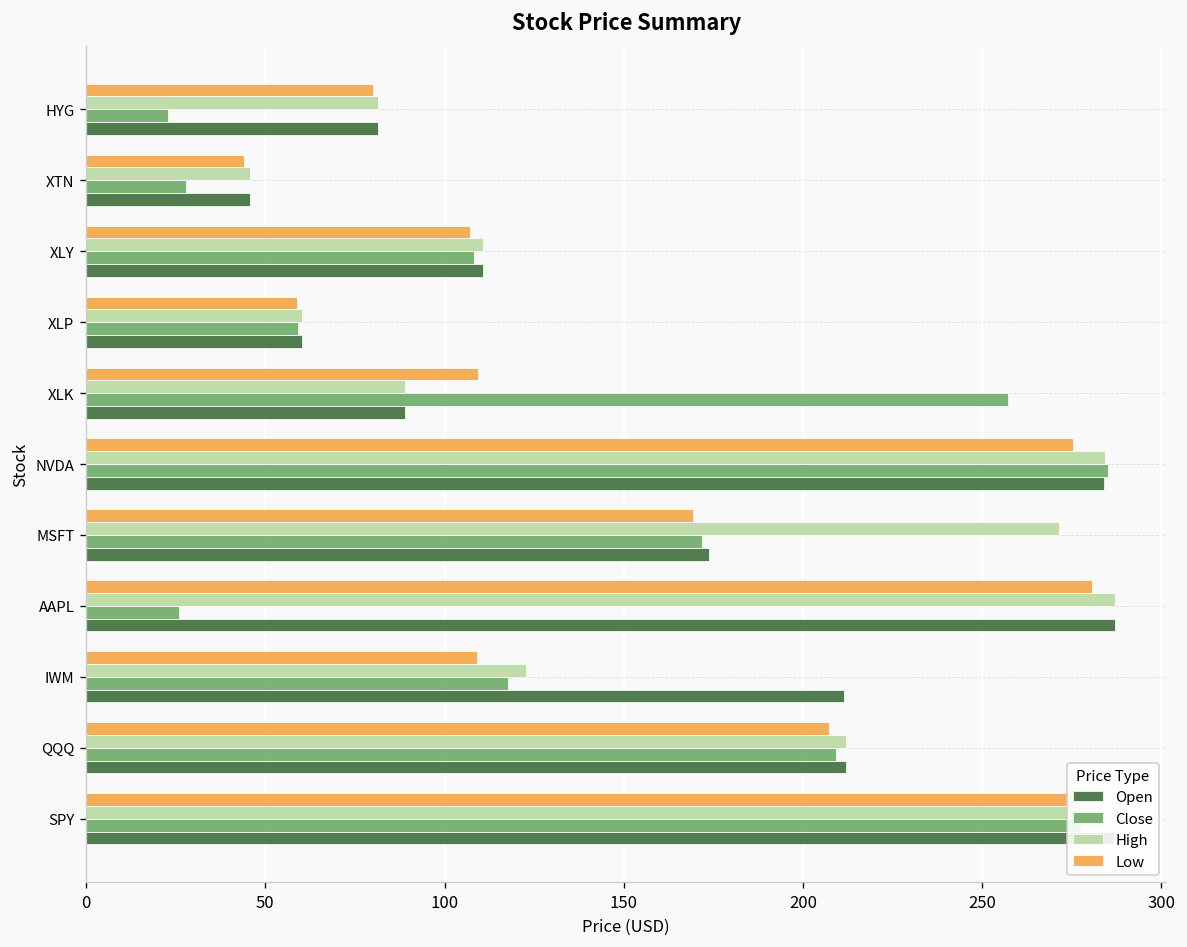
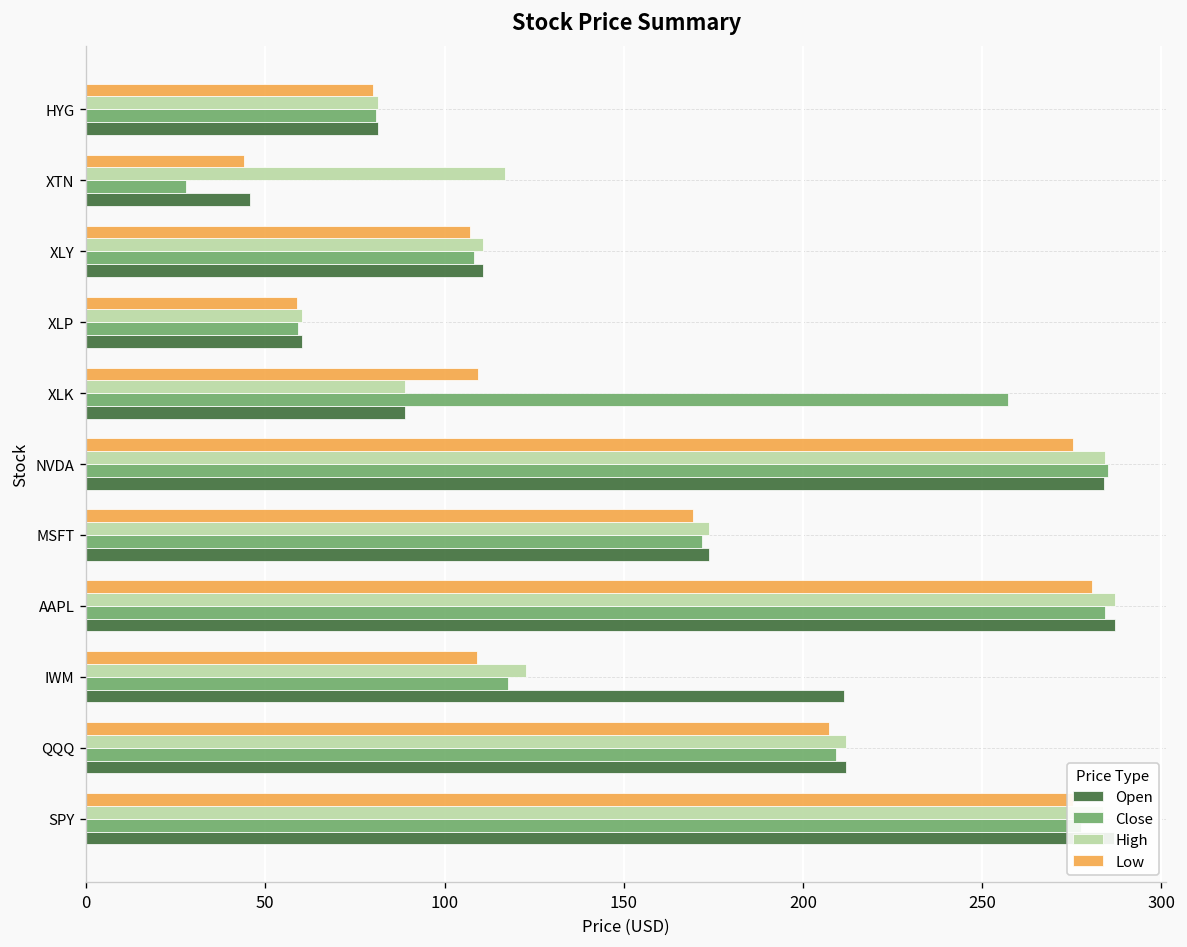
Close, HYG: 23 -> 81
High, XTN: 46 -> 117
High, MSFT: 272 -> 174
Close, AAPL: 26 -> 284
